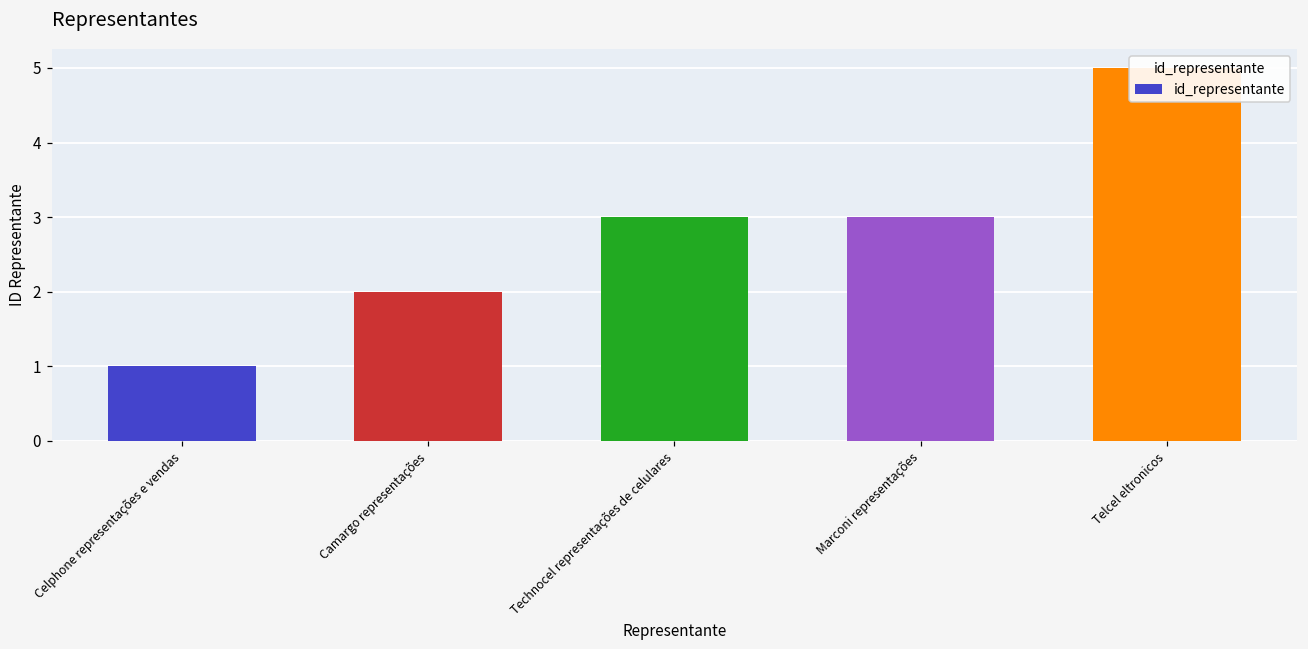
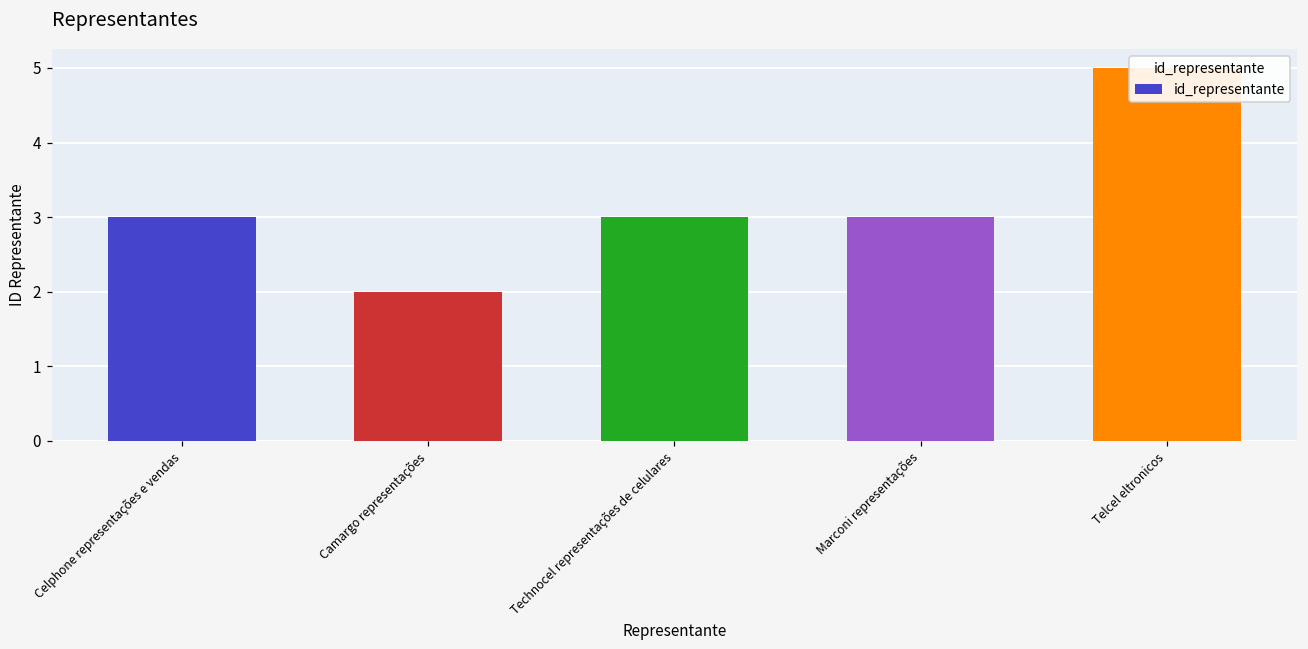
Celphone representações e vendas: 1 -> 3
